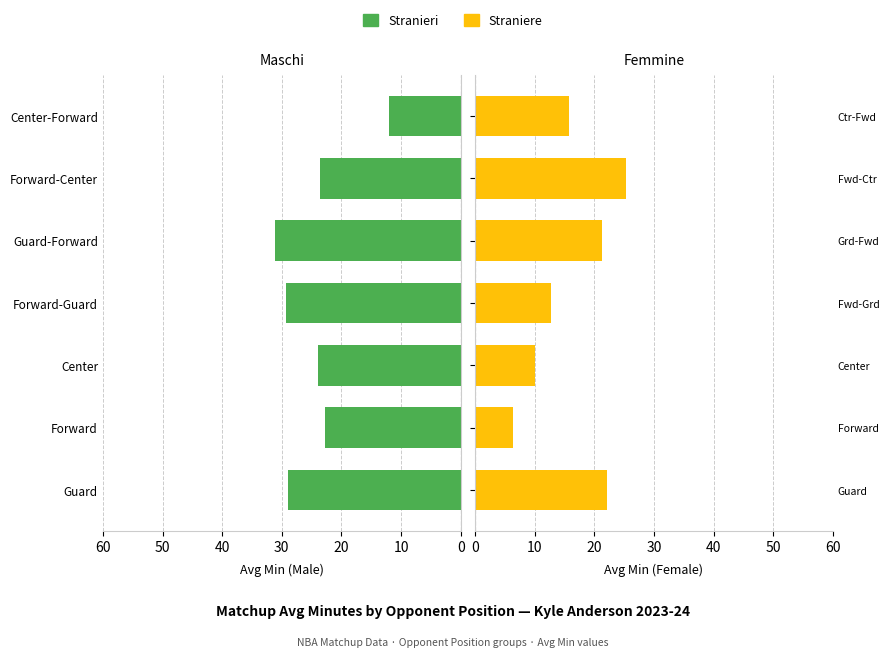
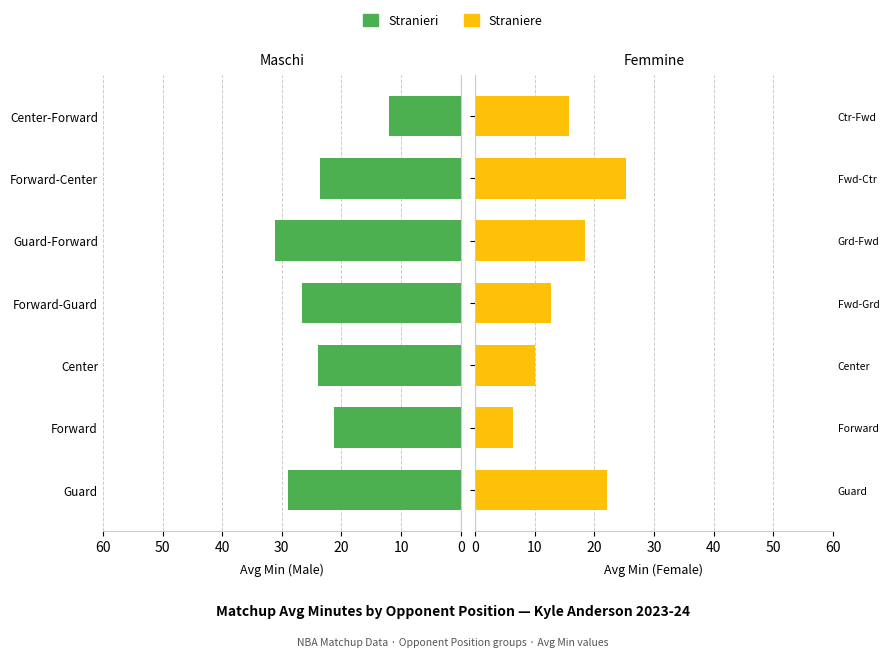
Maschi, Forward-Guard: 29 -> 27
Maschi, Forward: 23 -> 21
Femmine, Grd-Fwd: 21 -> 18
